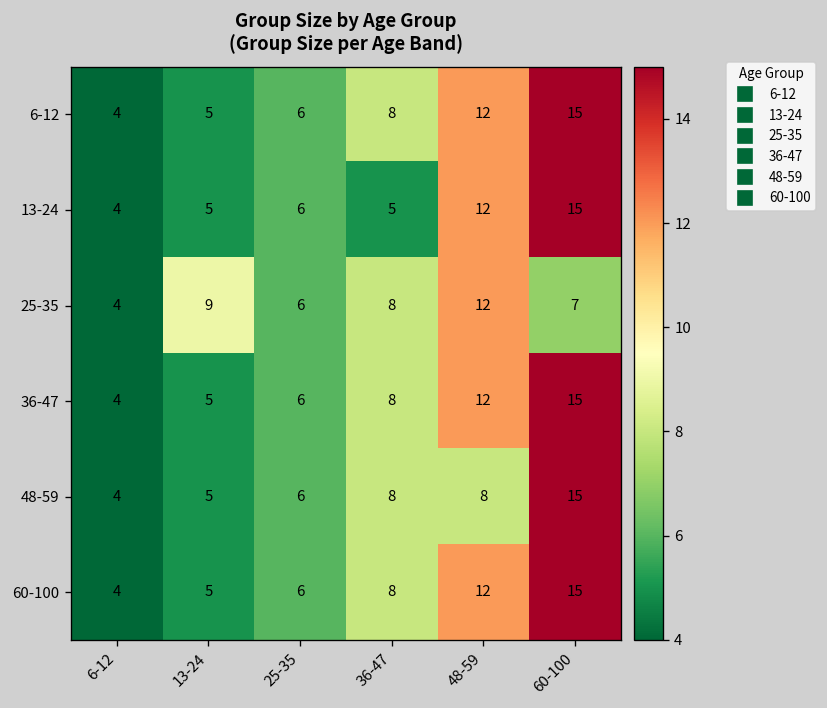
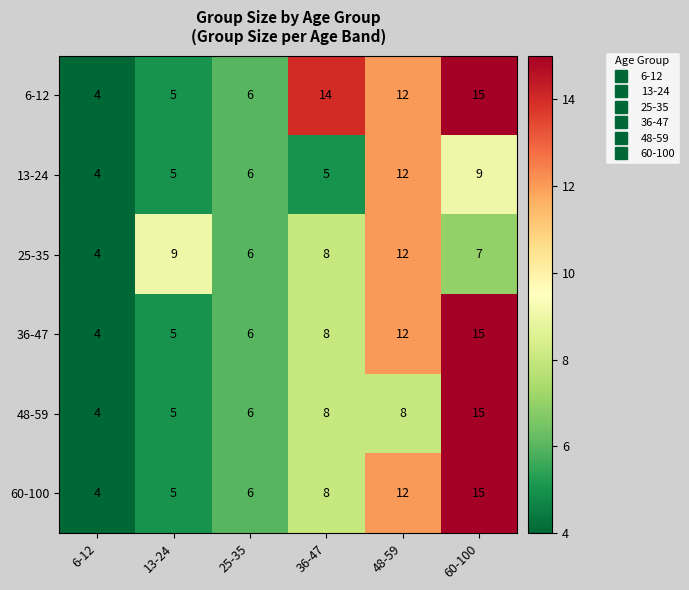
6-12, 36-47: 8 -> 14
13-24, 60-100: 15 -> 9
